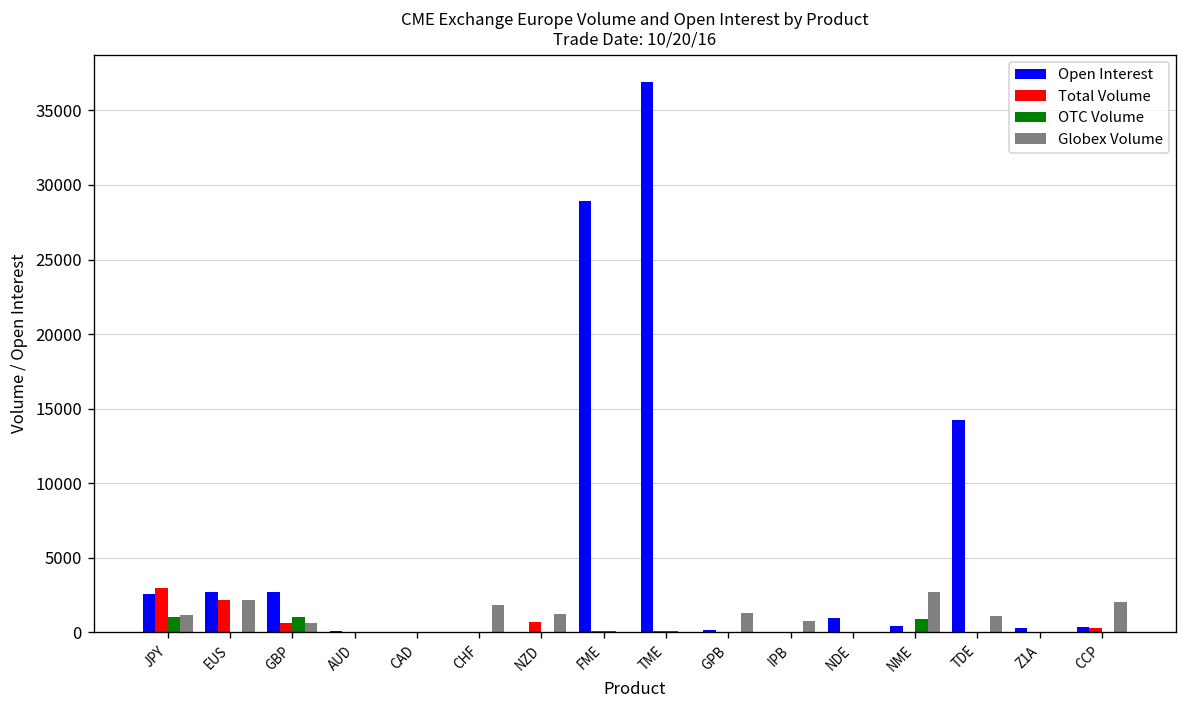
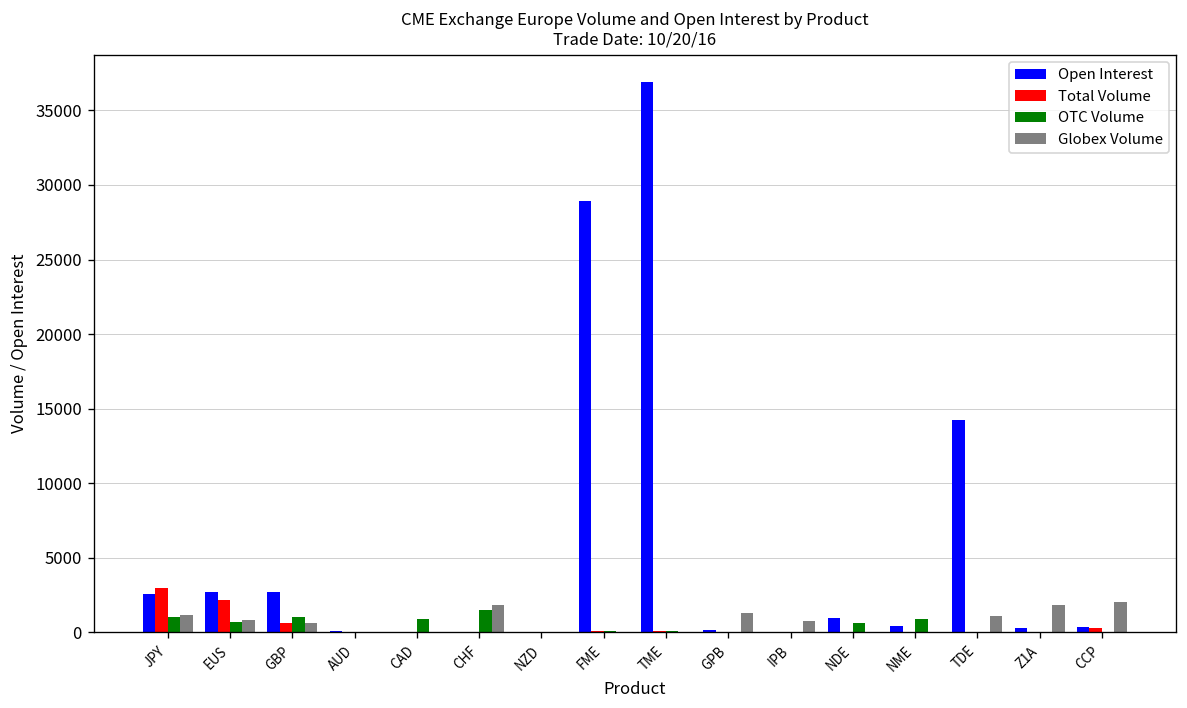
OTC Volume, EUS: 0 -> 700
Globex Volume, EUS: 2200 -> 900
OTC Volume, CAD: 0 -> 900
OTC Volume, CHF: 0 -> 1500
Total Volume, NZD: 700 -> 0
Globex Volume, NZD: 1300 -> 0
OTC Volume, NDE: 0 -> 700
Globex Volume, NME: 2700 -> 0
Globex Volume, Z1A: 0 -> 1800
